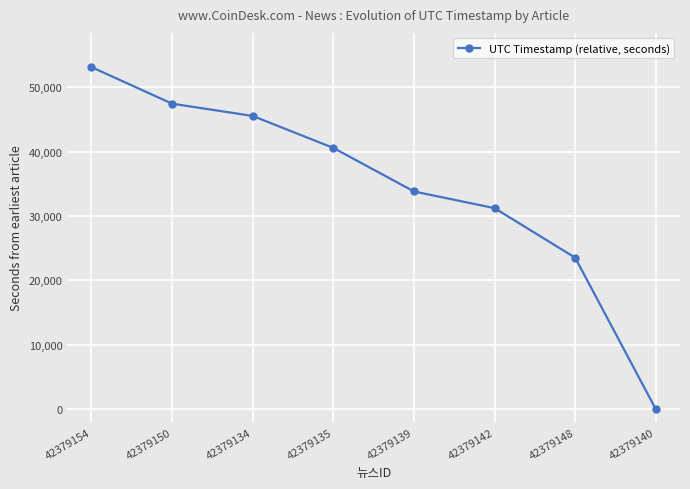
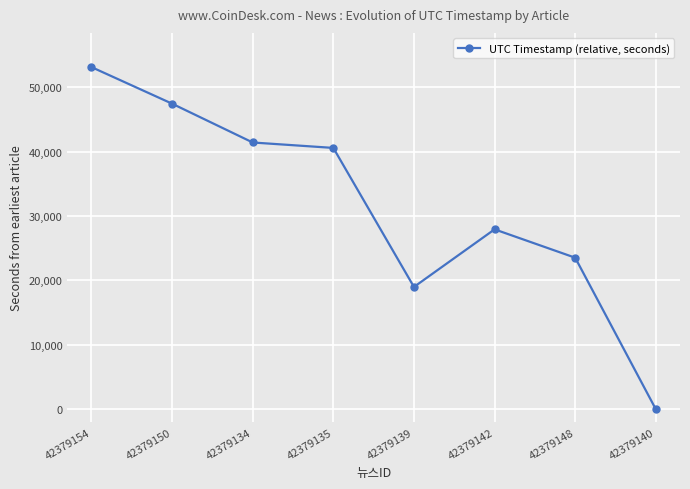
42379134: 46,000 -> 41,000
42379139: 34,000 -> 19,000
42379142: 31,000 -> 28,000
